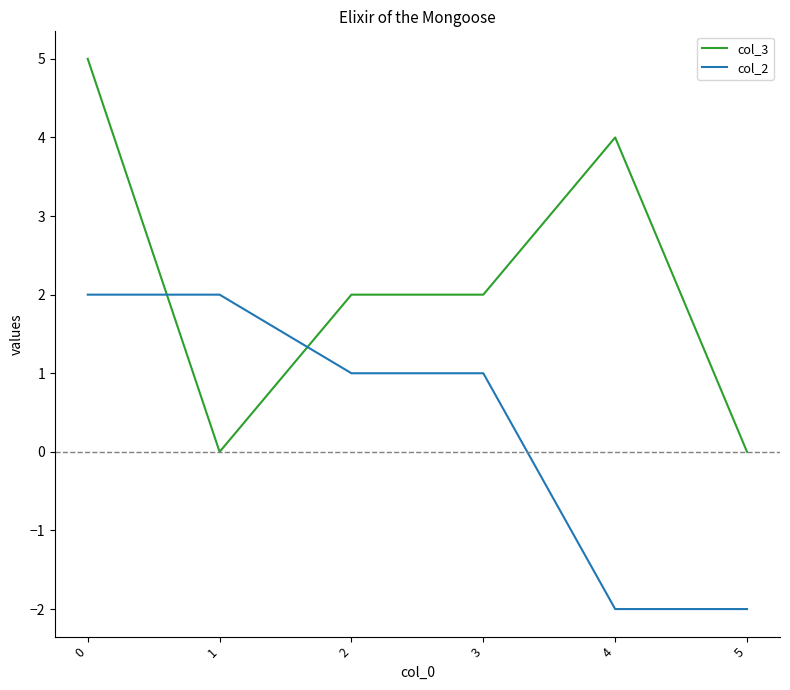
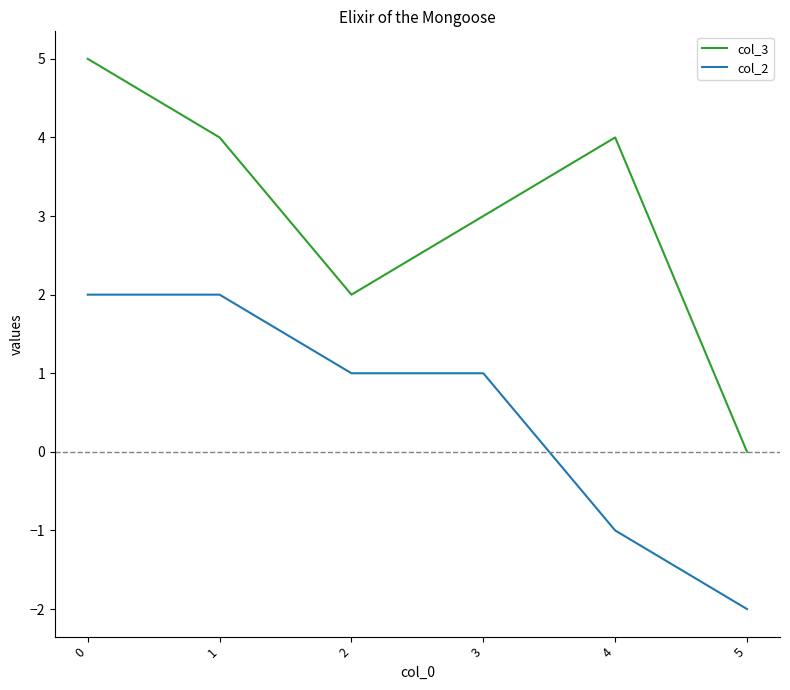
col_3, 1: 0 -> 4
col_3, 3: 2 -> 3
col_2, 4: -2 -> -1
